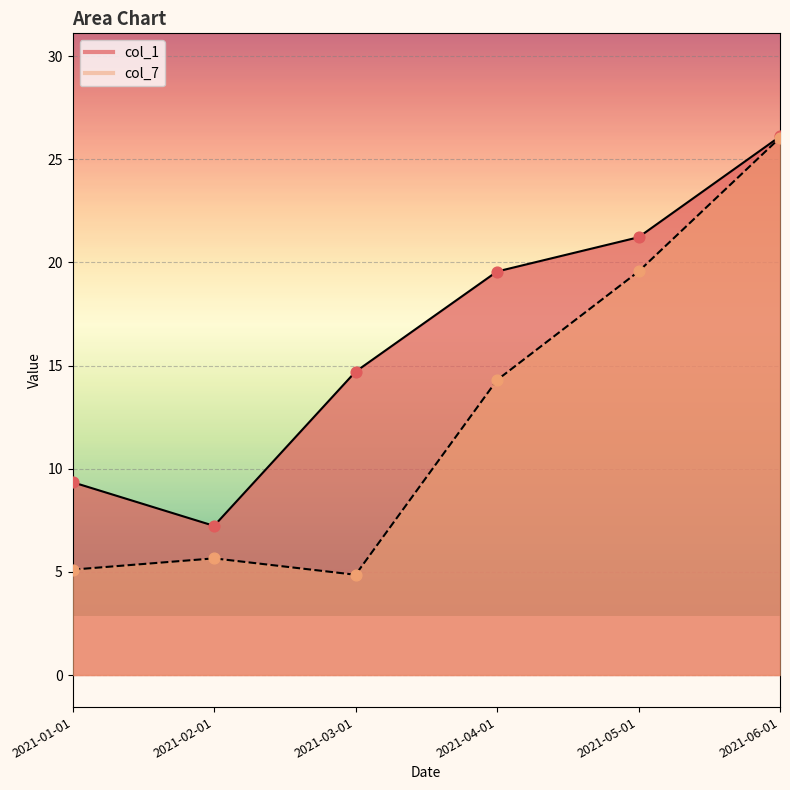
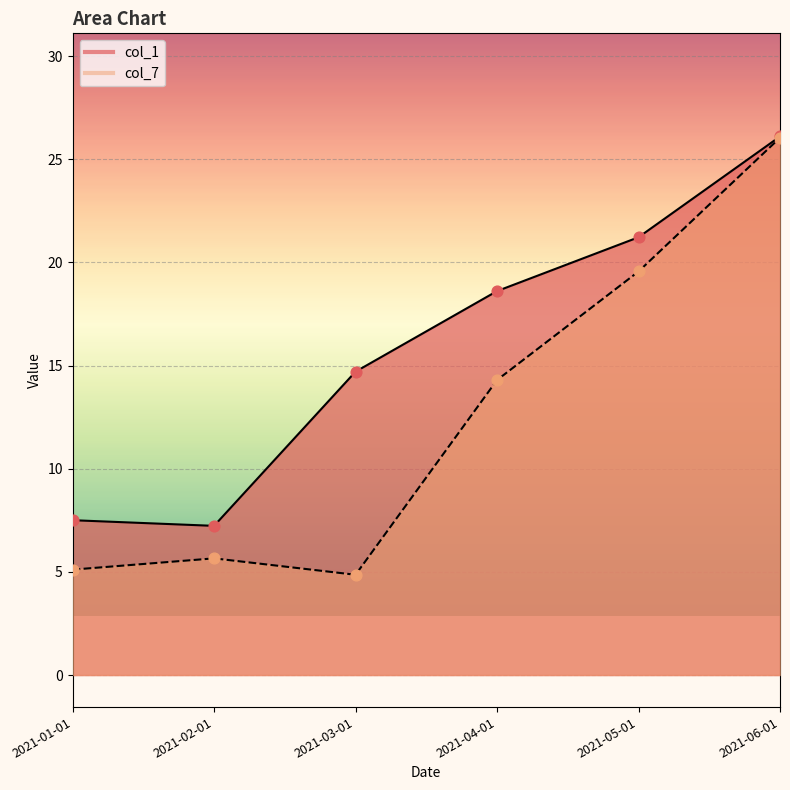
col_1, 2021-01-01: 9.3 -> 7.5
col_1, 2021-04-01: 19.6 -> 18.6
